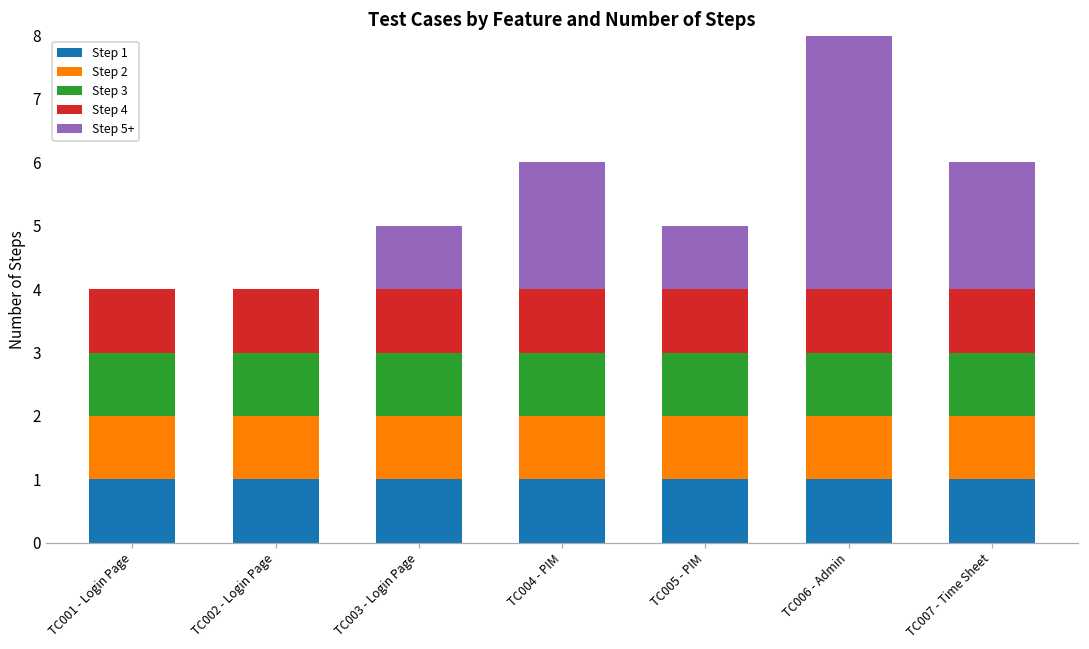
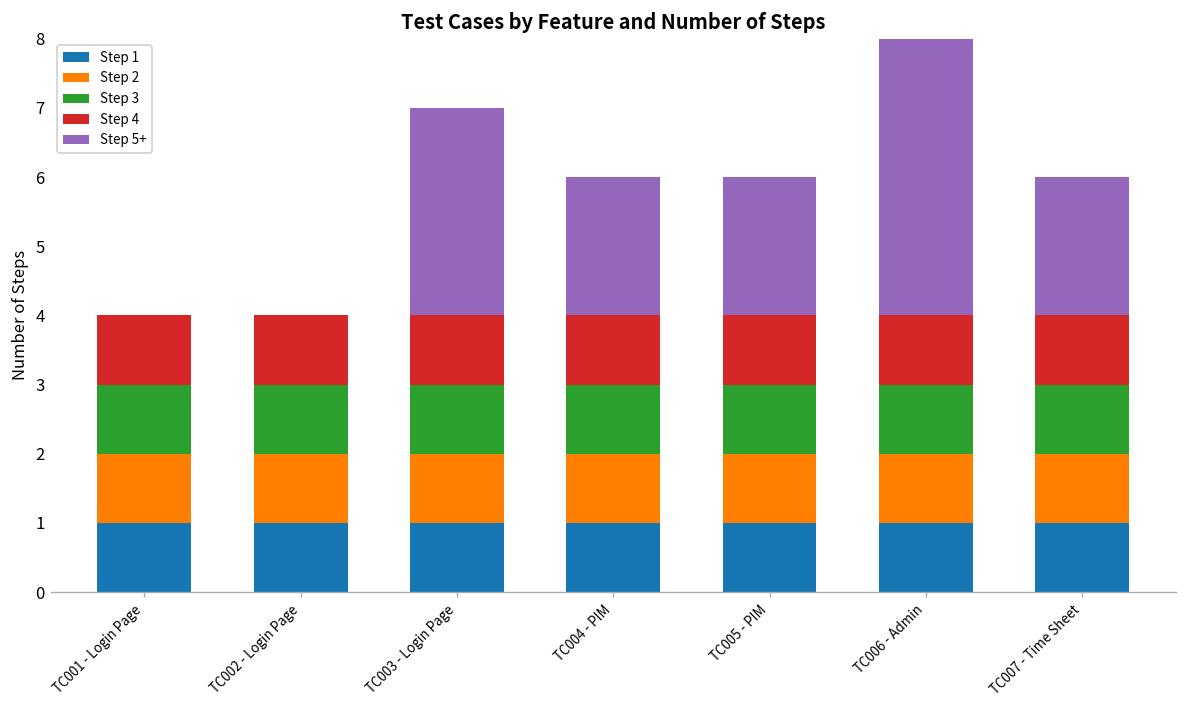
Step 5+, TC003 - Login Page: 1 -> 3
Step 5+, TC005 - PIM: 1 -> 2
